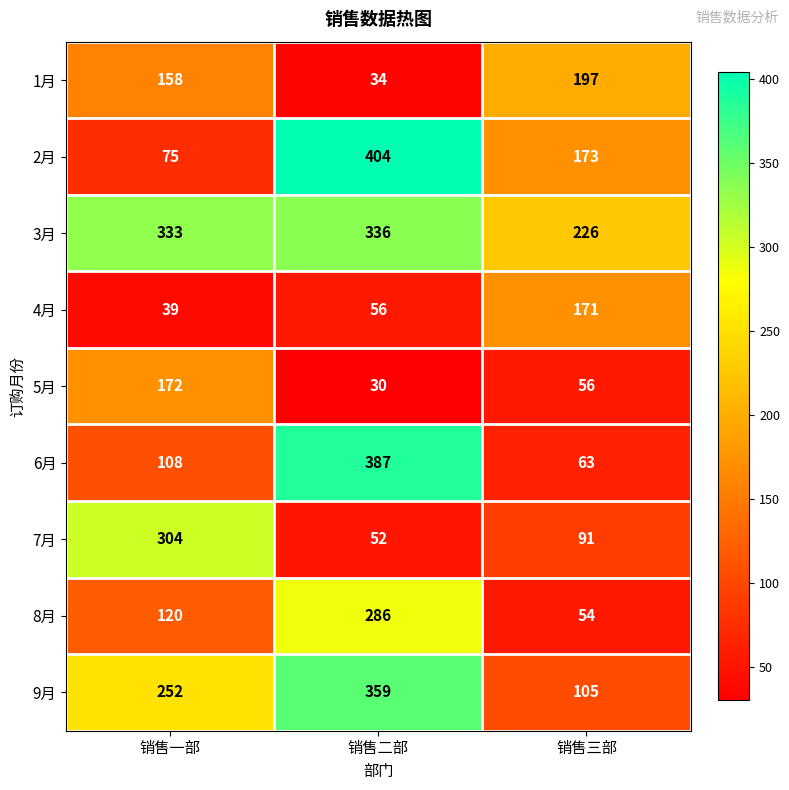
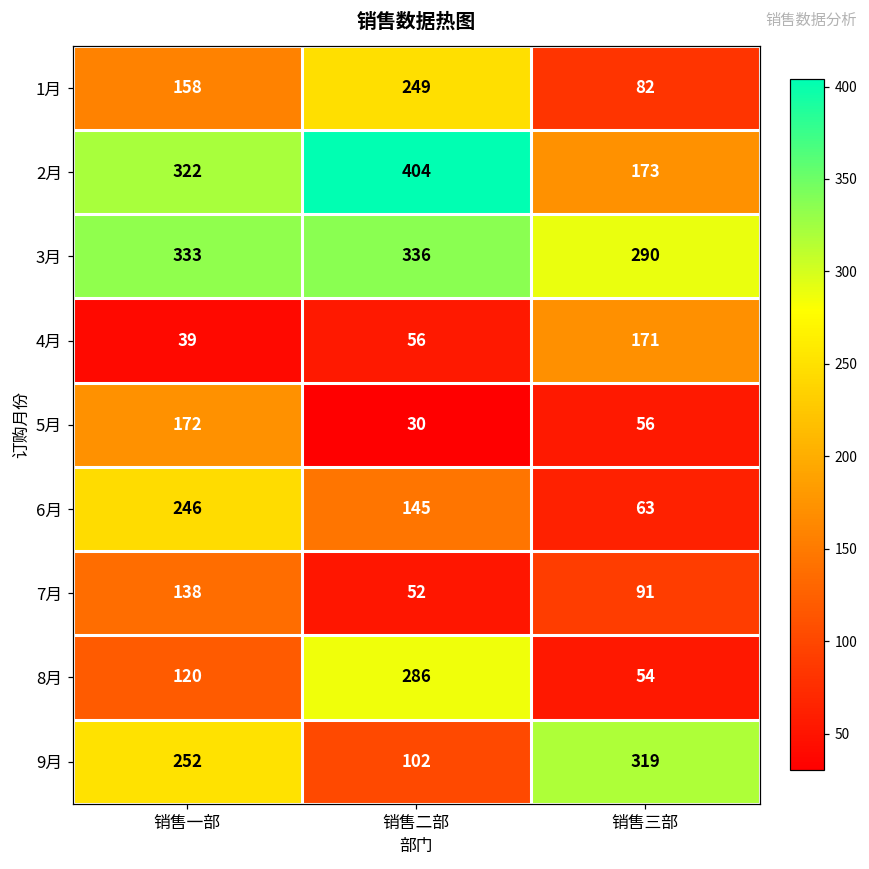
1月, 销售二部: 34 -> 249
1月, 销售三部: 197 -> 82
2月, 销售一部: 75 -> 322
3月, 销售三部: 226 -> 290
6月, 销售一部: 108 -> 246
6月, 销售二部: 387 -> 145
7月, 销售一部: 304 -> 138
9月, 销售二部: 359 -> 102
9月, 销售三部: 105 -> 319
